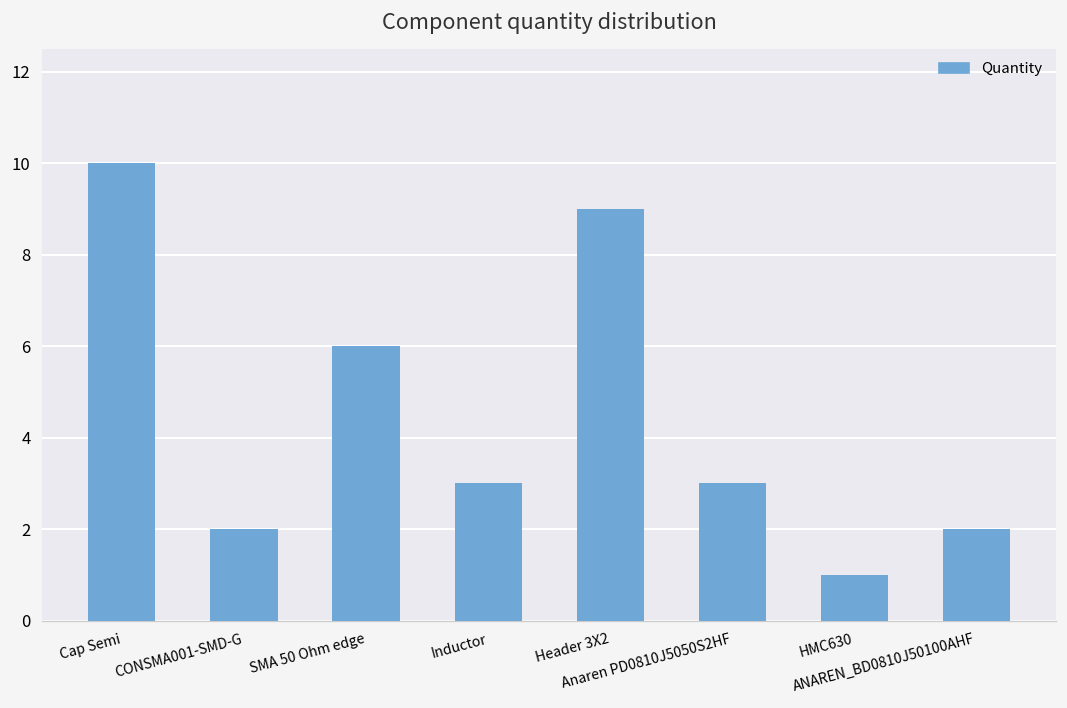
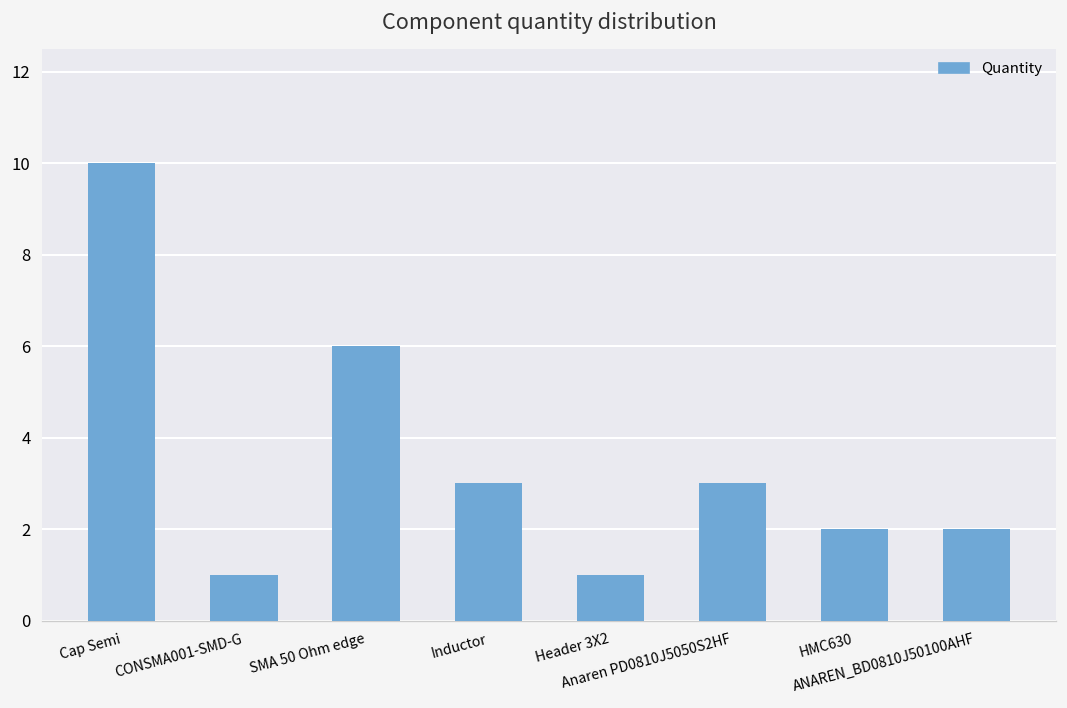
CONSMA001-SMD-G: 2 -> 1
Header 3X2: 9 -> 1
HMC630: 1 -> 2
